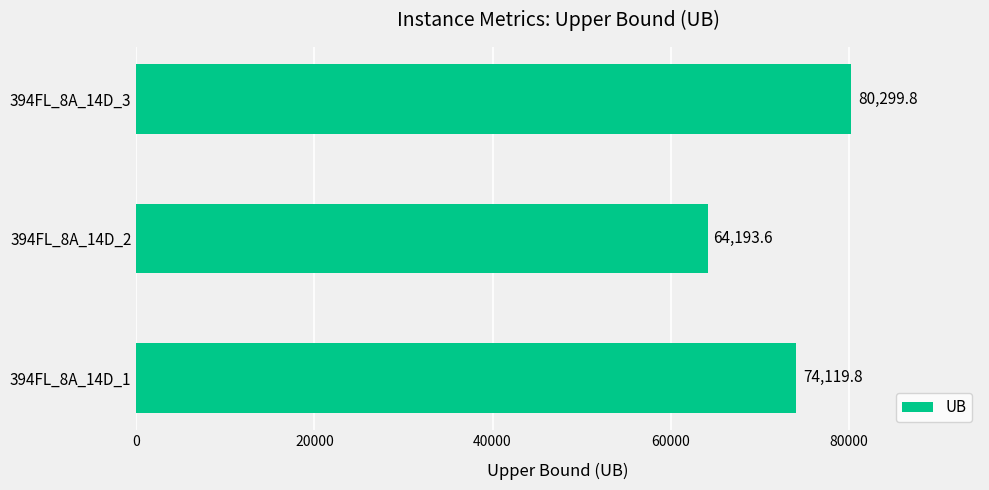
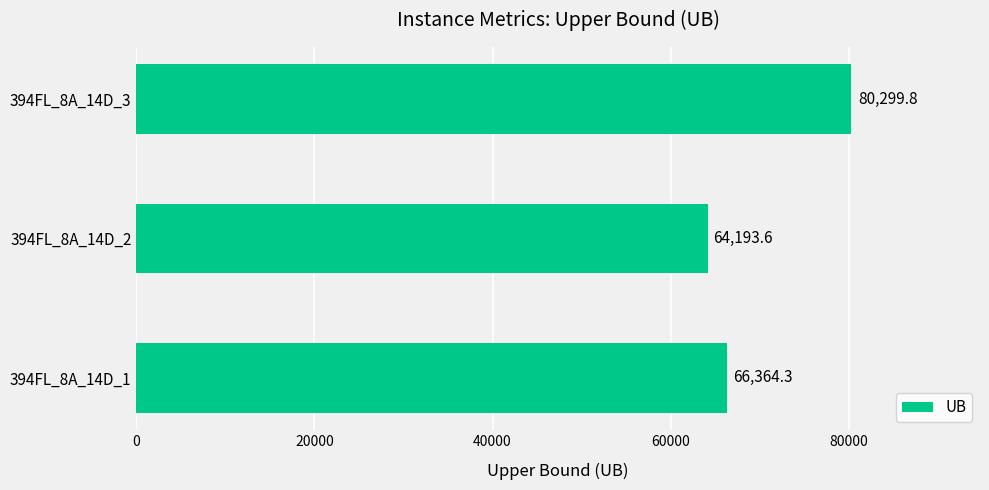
394FL_8A_14D_1: 74,119.8 -> 66,364.3
